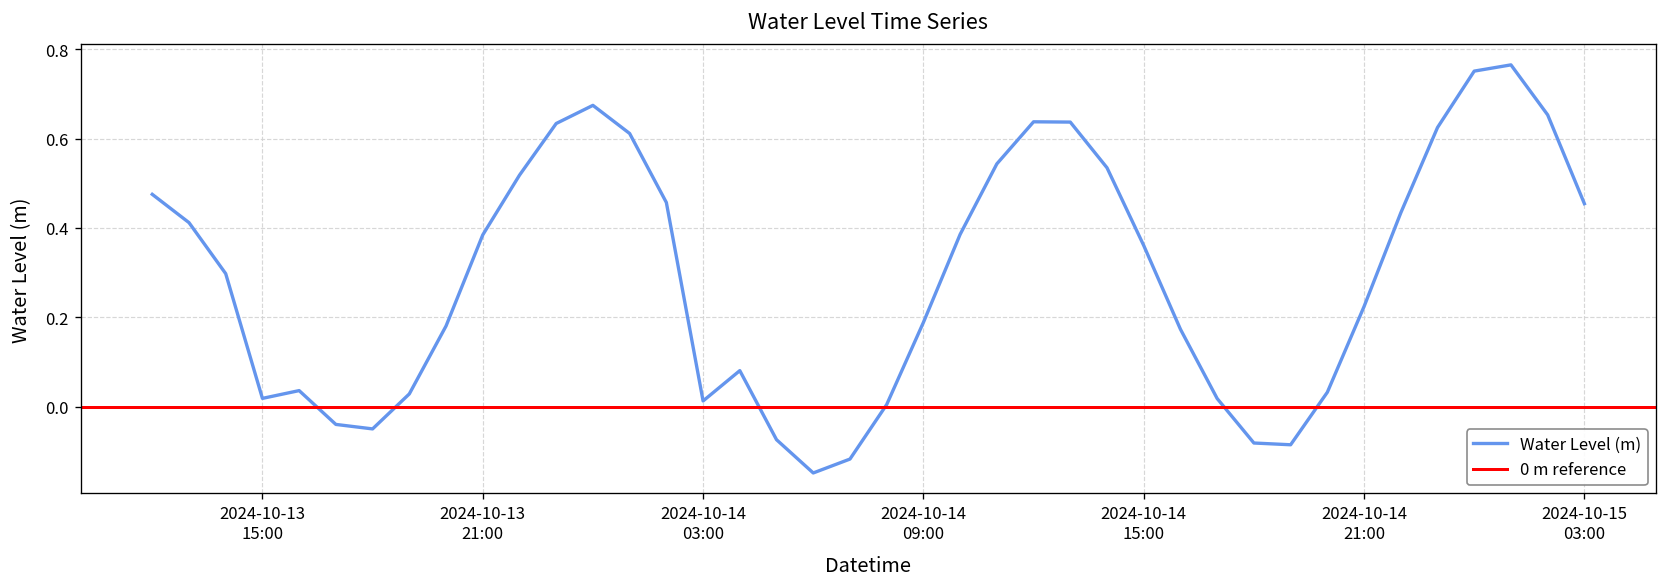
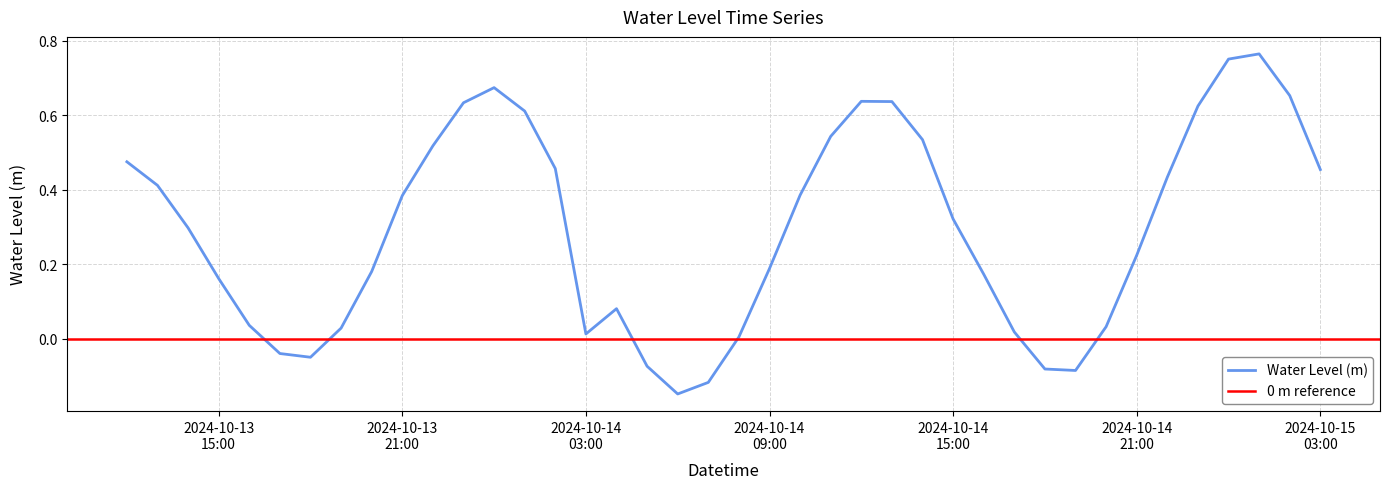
2024-10-13 15:00: 0.02 -> 0.16
2024-10-14 15:00: 0.36 -> 0.32
